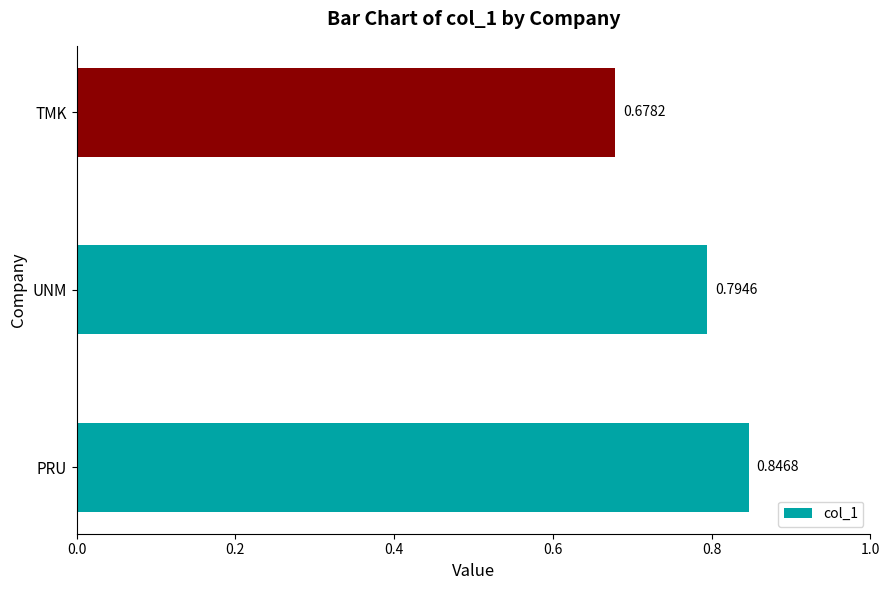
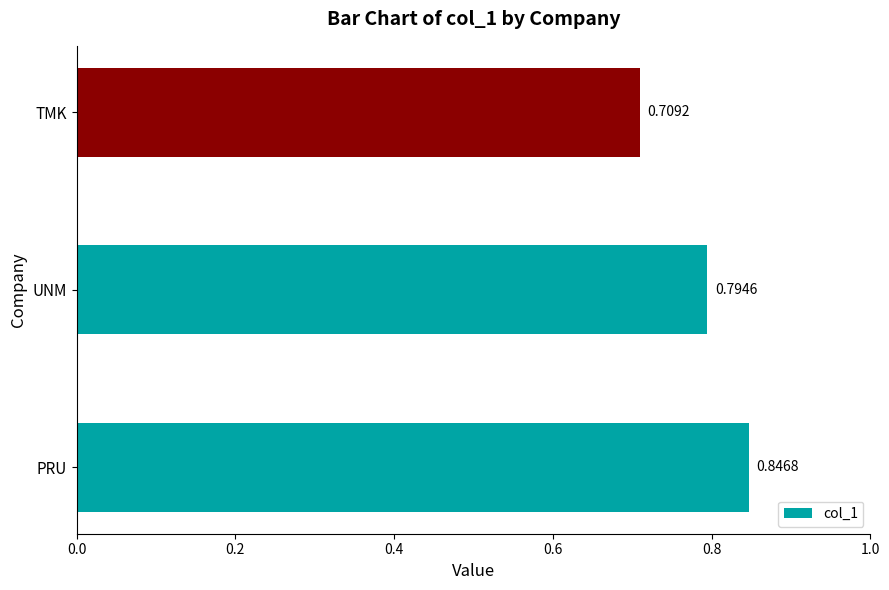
TMK: 0.6782 -> 0.7092
